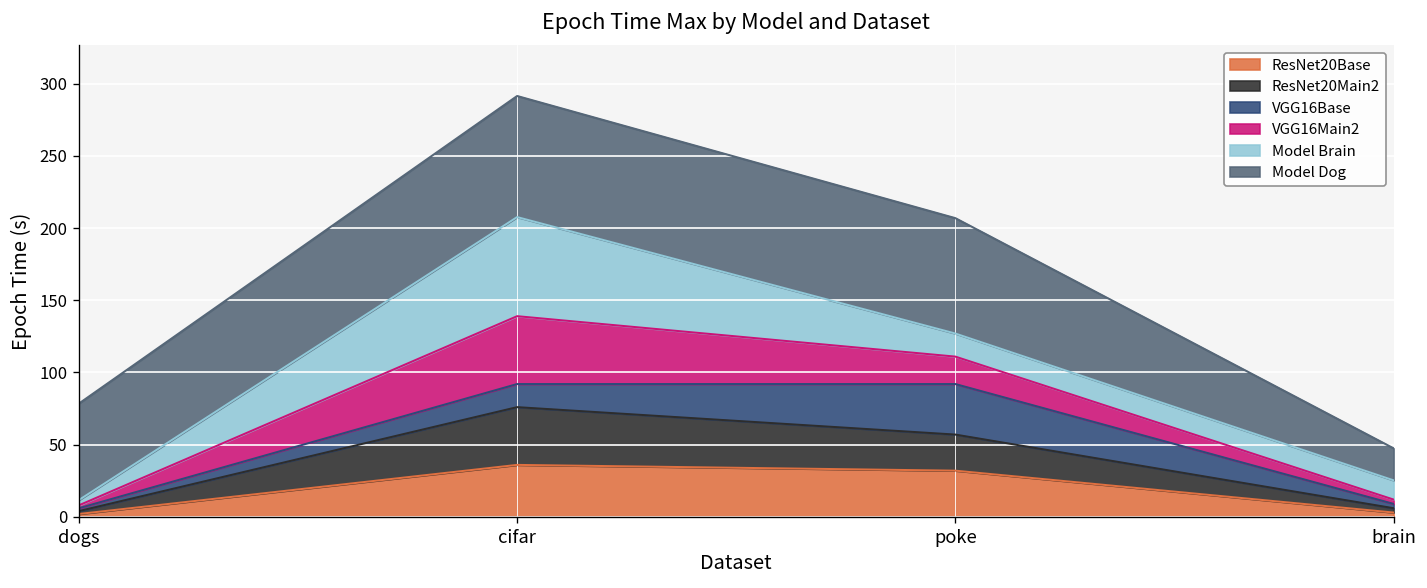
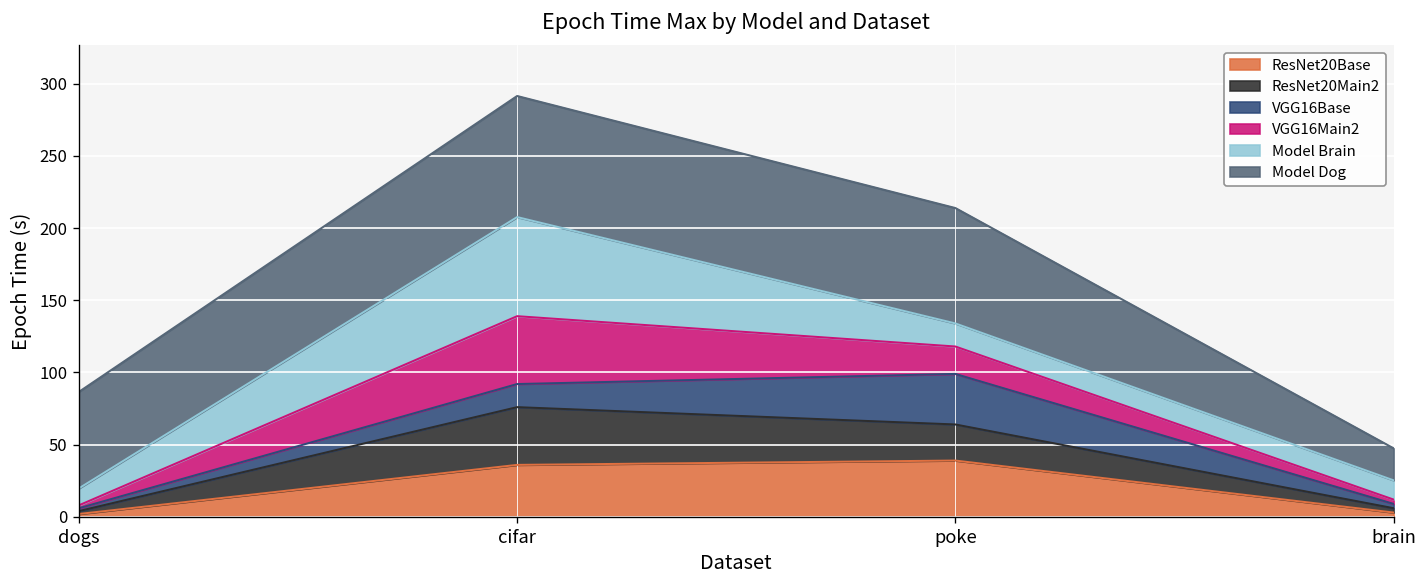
Model Brain, dogs: 4 -> 12
ResNet20Base, poke: 32 -> 39
